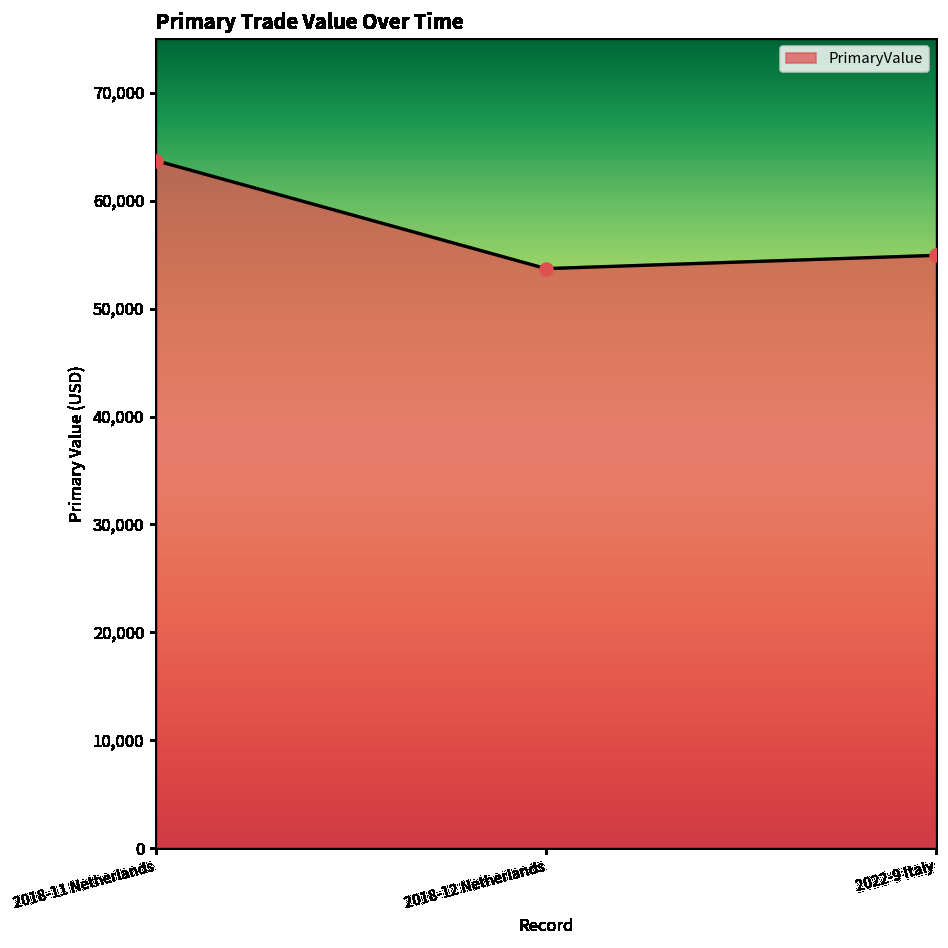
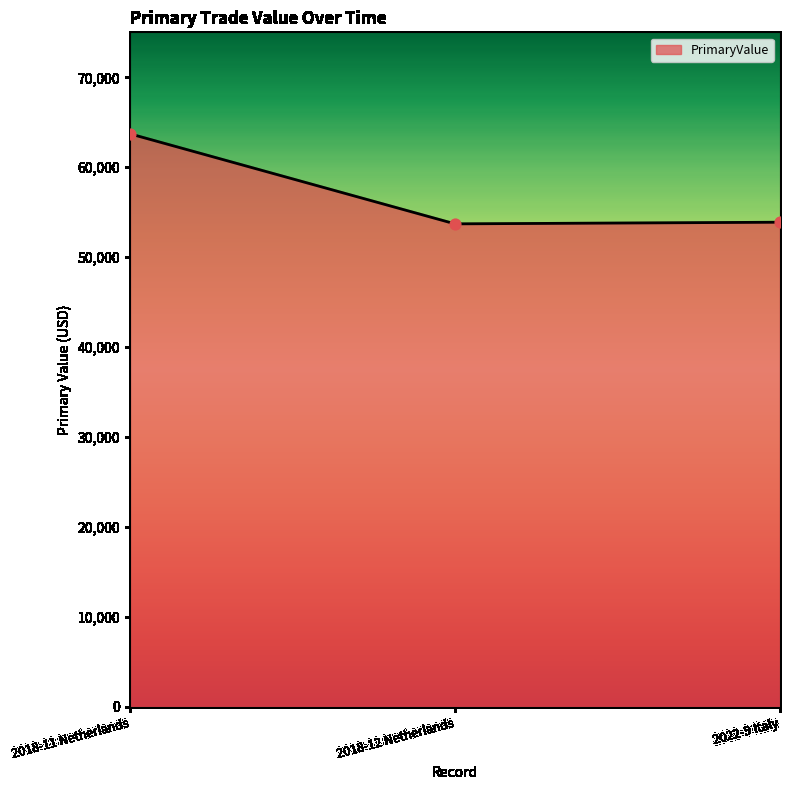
2022-9 Italy: 55,000 -> 54,000
